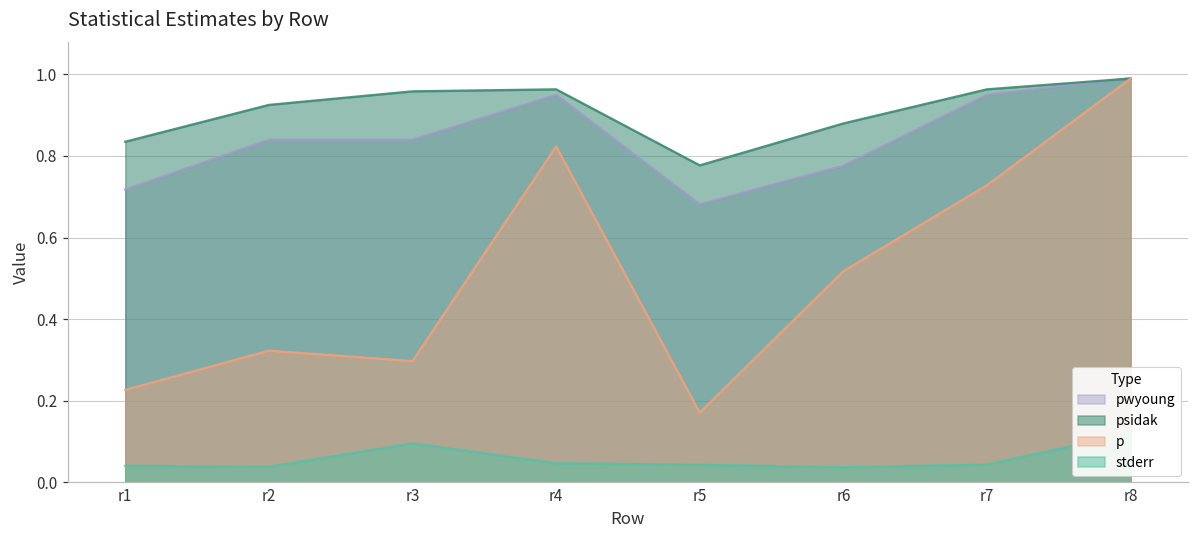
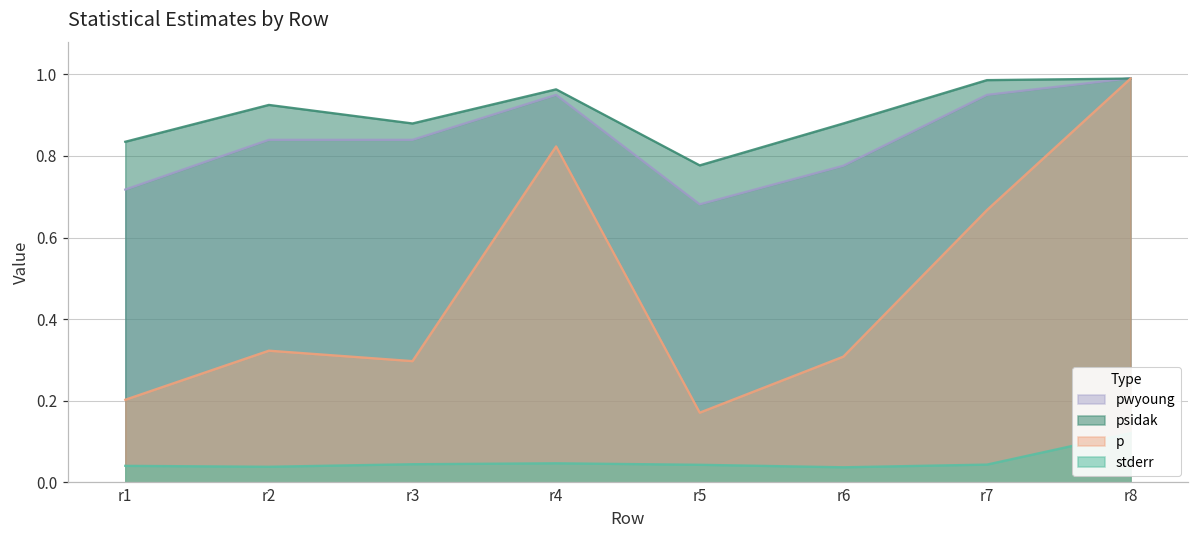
p, r1: 0.23 -> 0.20
psidak, r3: 0.96 -> 0.88
stderr, r3: 0.10 -> 0.04
p, r6: 0.52 -> 0.31
psidak, r7: 0.96 -> 0.99
p, r7: 0.73 -> 0.67
